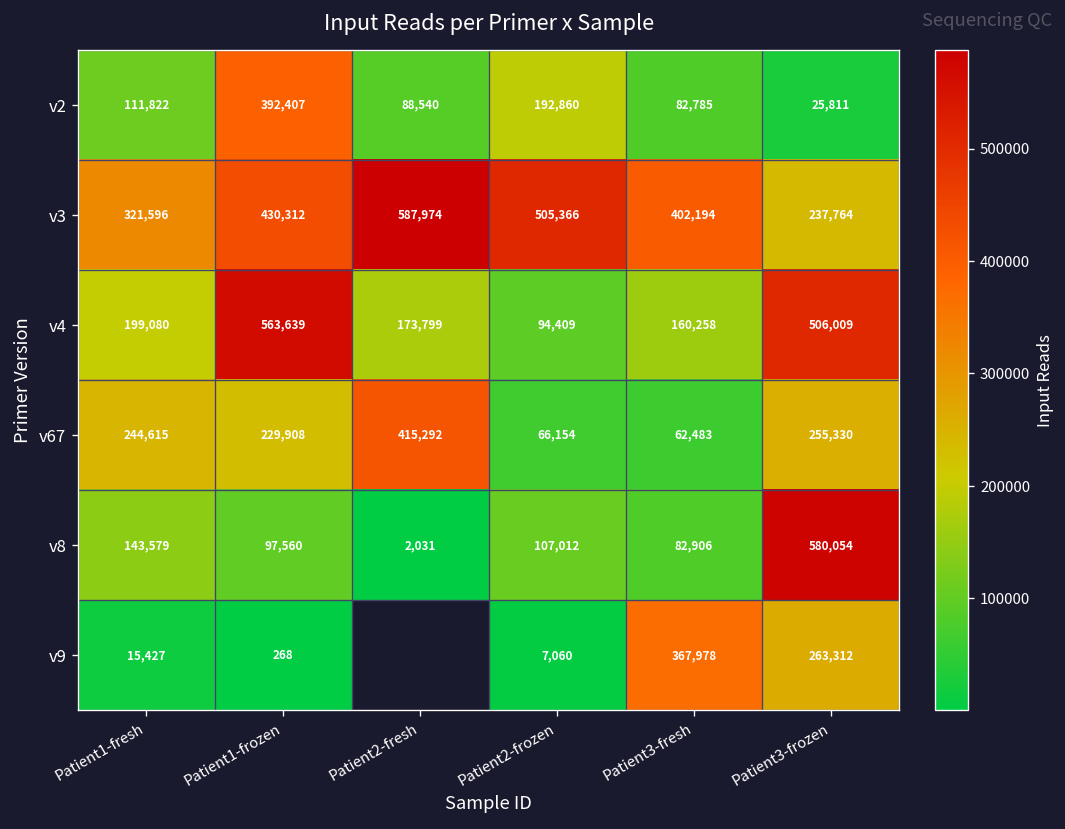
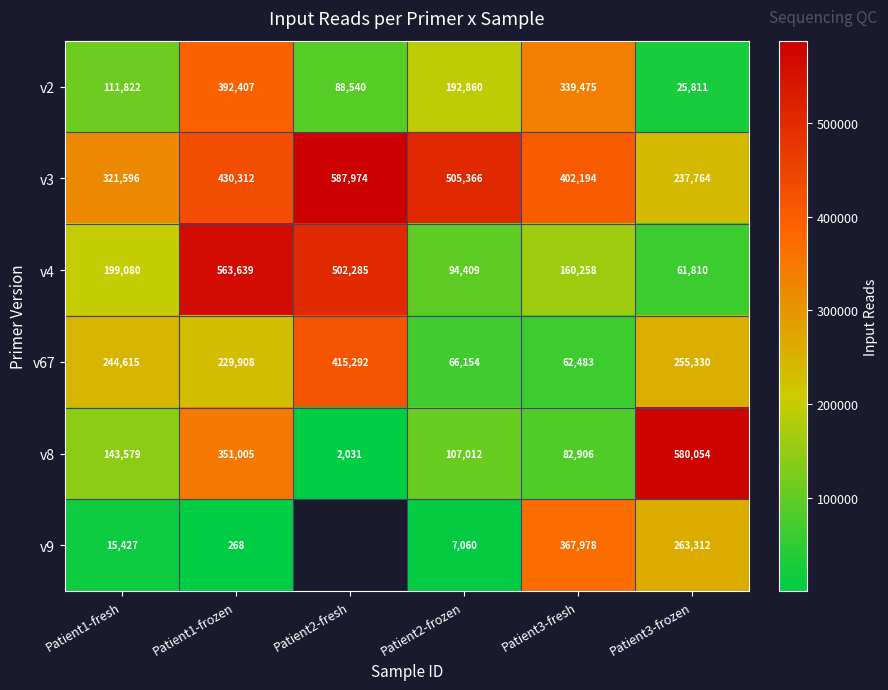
v2, Patient3-fresh: 82,785 -> 339,475
v4, Patient2-fresh: 173,799 -> 502,285
v4, Patient3-frozen: 506,009 -> 61,810
v8, Patient1-frozen: 97,560 -> 351,005
